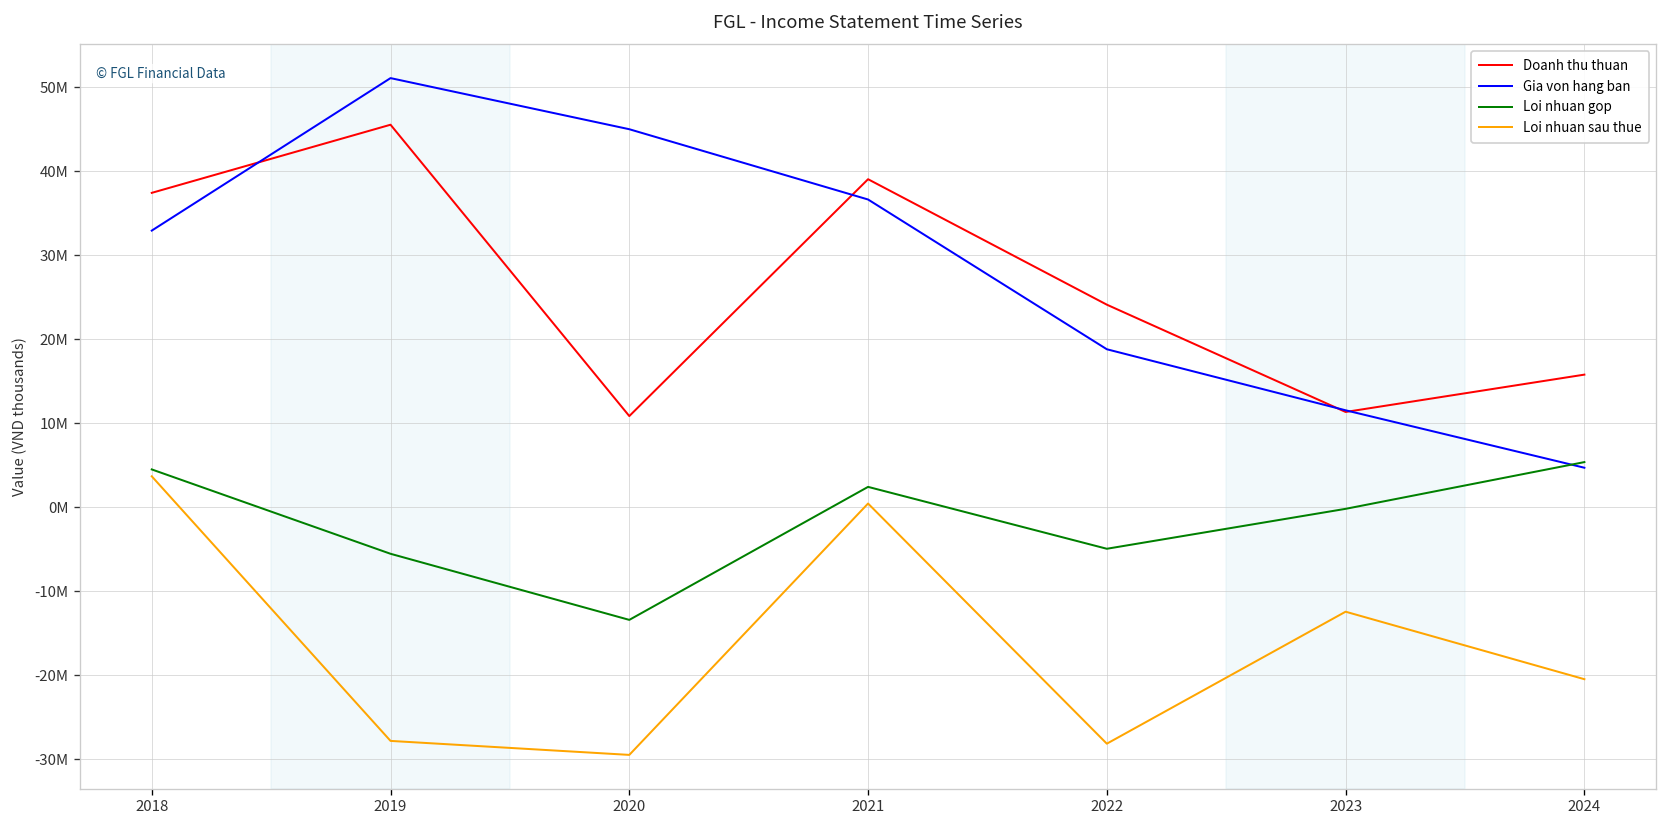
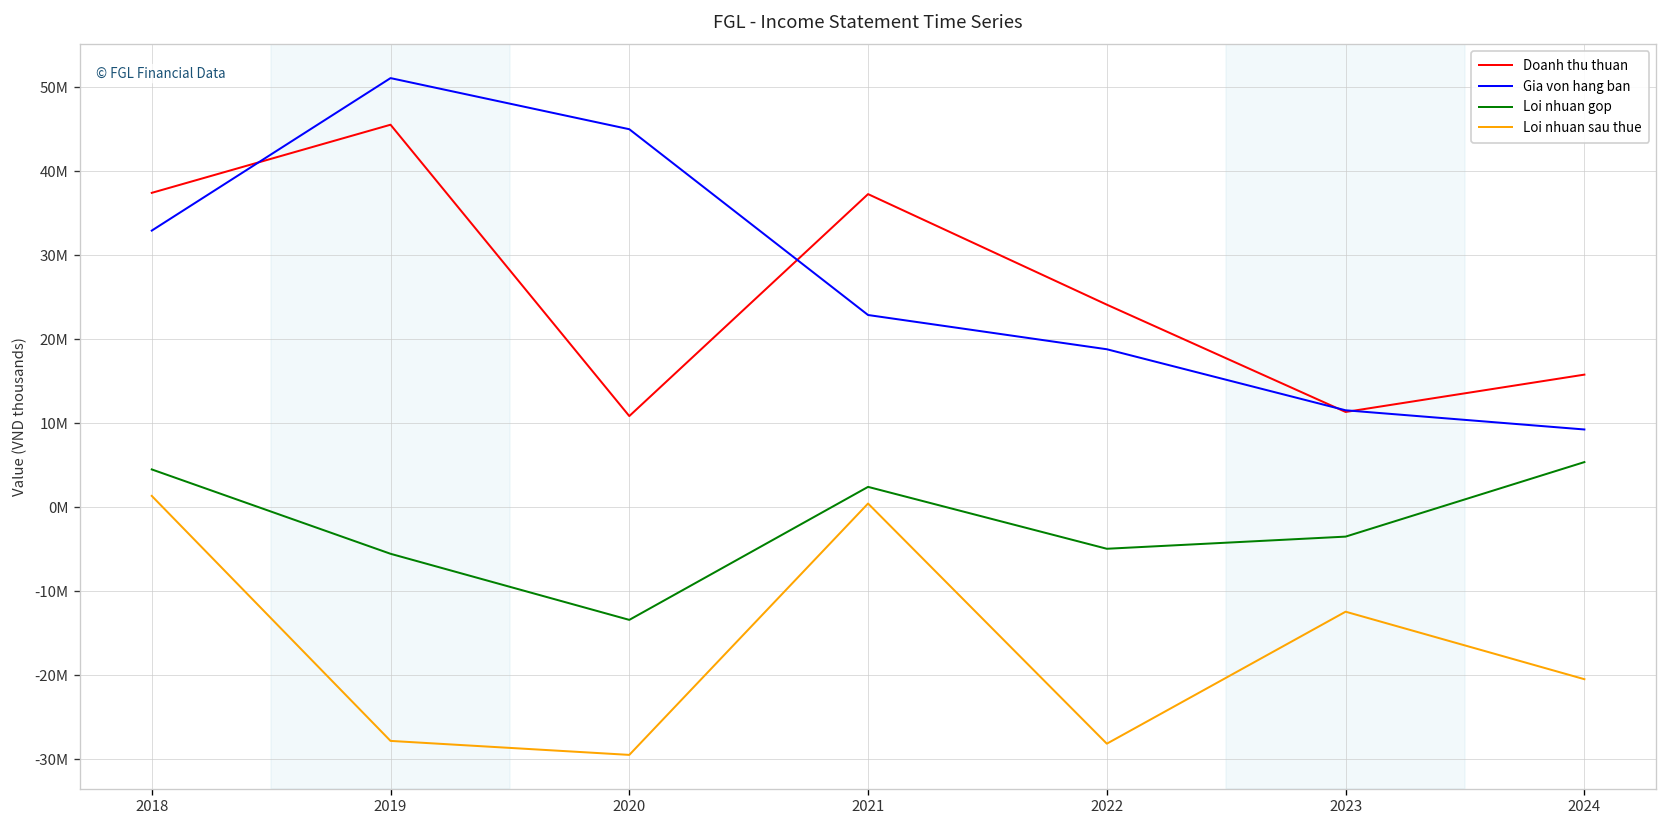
Loi nhuan sau thue, 2018: 4000000 -> 1000000
Doanh thu thuan, 2021: 39000000 -> 37000000
Gia von hang ban, 2021: 37000000 -> 23000000
Loi nhuan gop, 2023: 0 -> -4000000
Gia von hang ban, 2024: 5000000 -> 9000000
